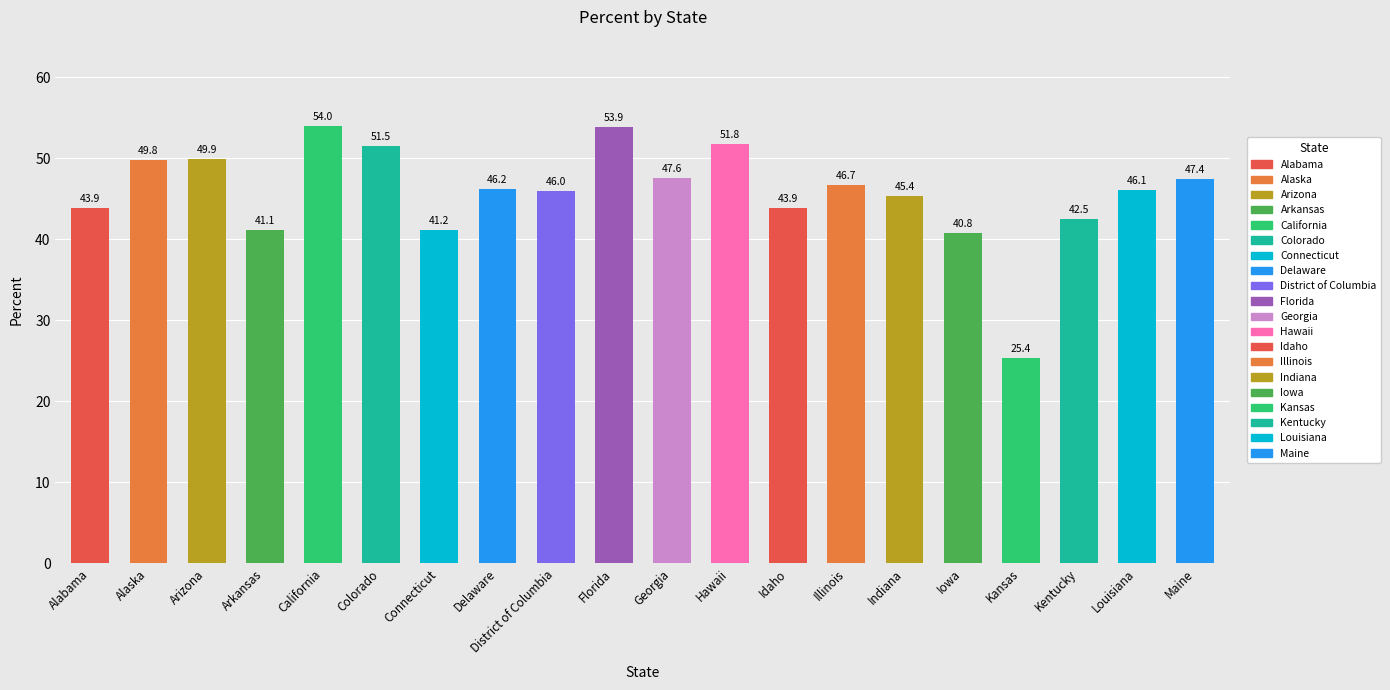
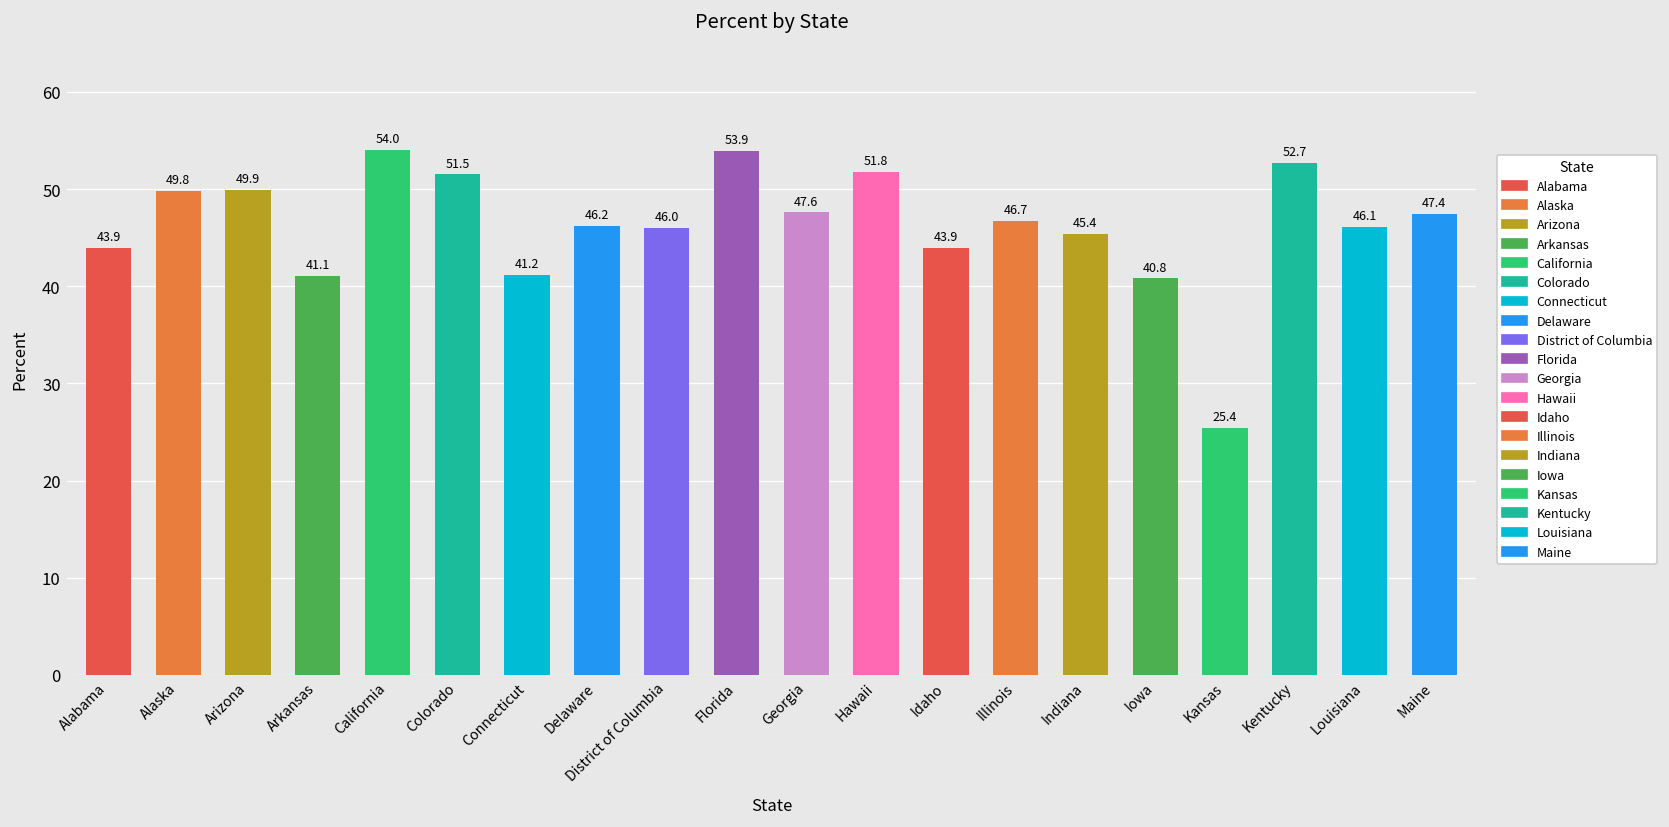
Kentucky: 42.5 -> 52.7
